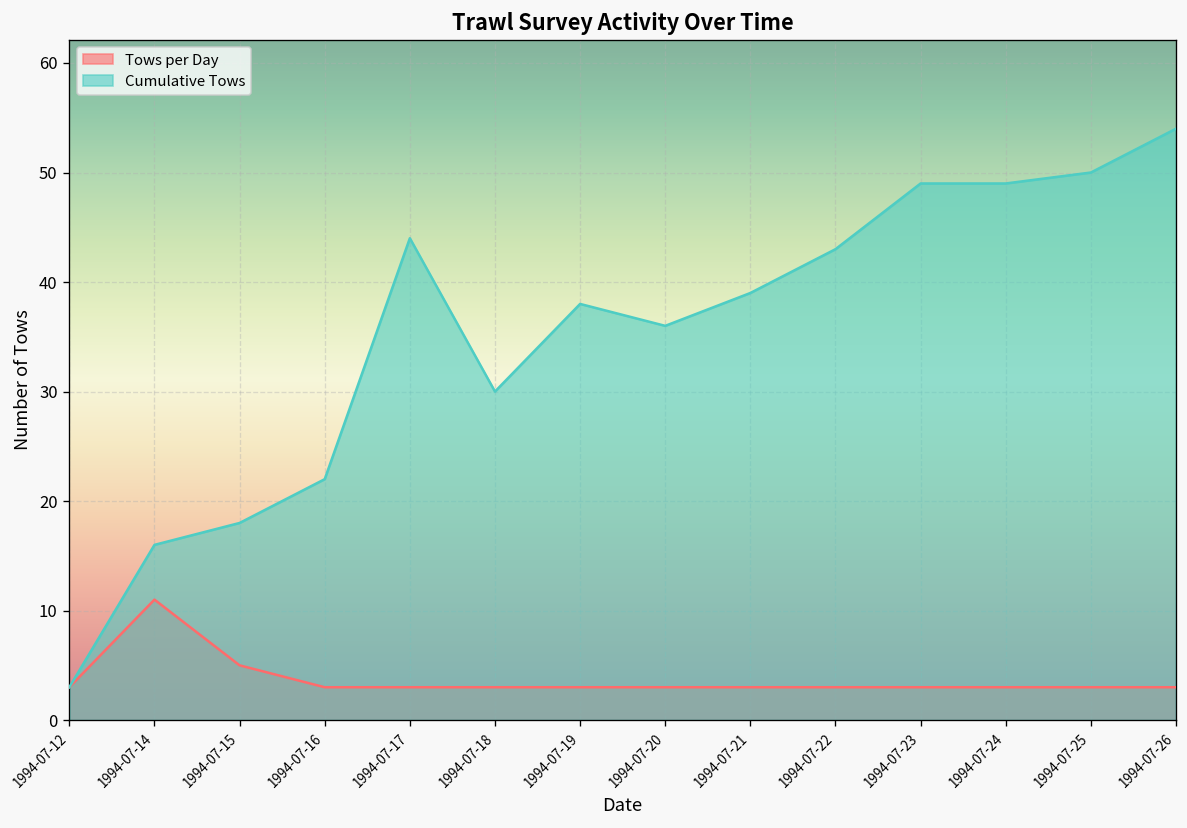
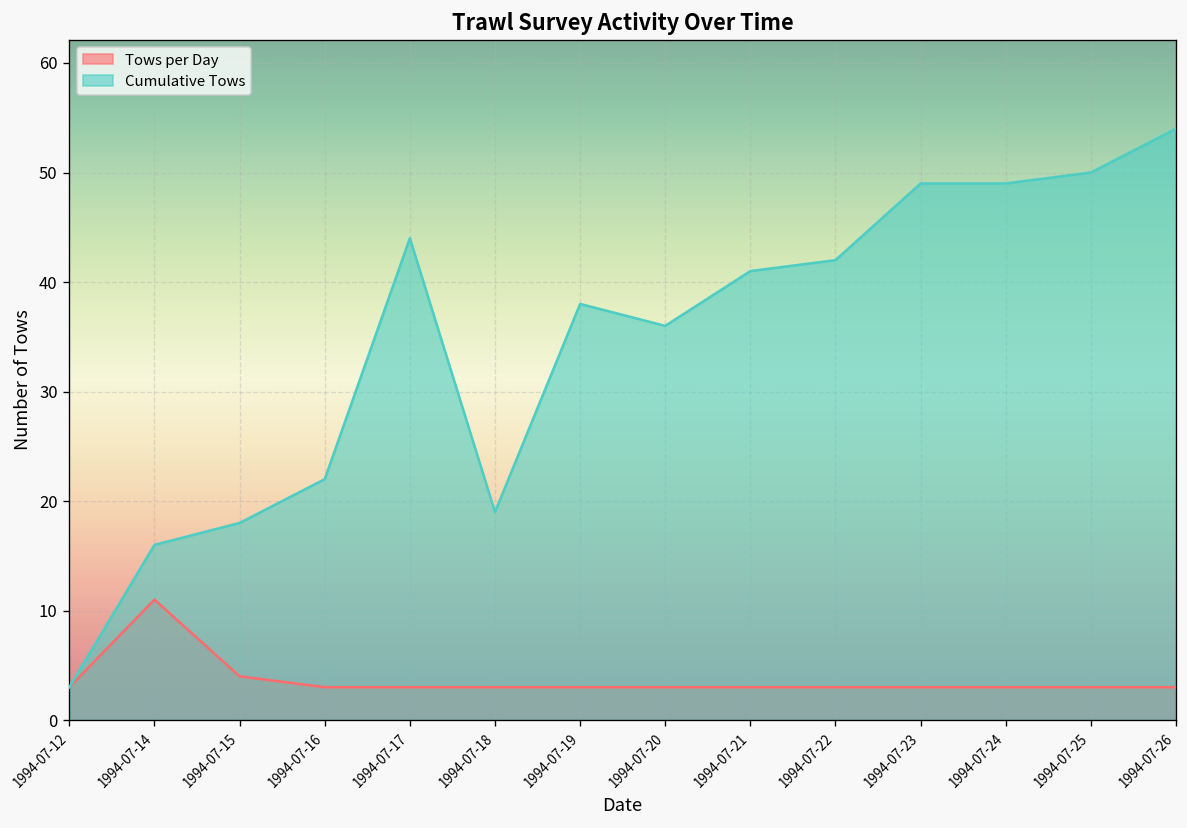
Tows per Day, 1994-07-15: 5 -> 4
Cumulative Tows, 1994-07-18: 30 -> 19
Cumulative Tows, 1994-07-21: 39 -> 41
Cumulative Tows, 1994-07-22: 43 -> 42
